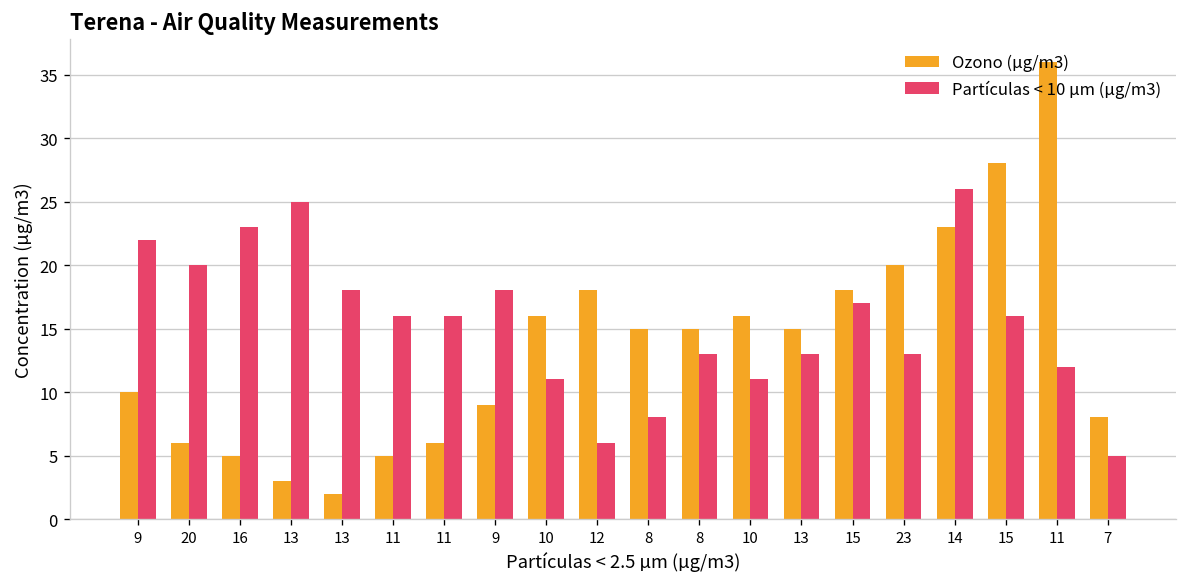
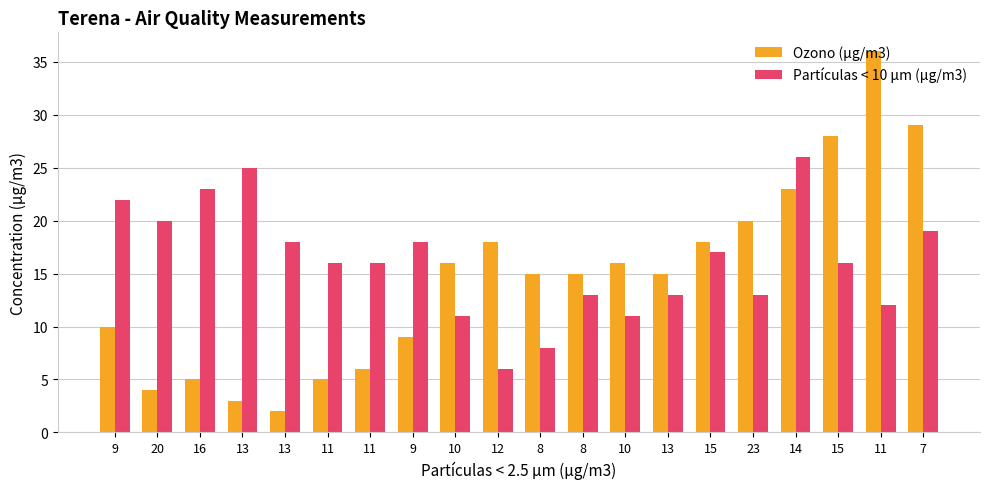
Ozono (µg/m3), 20: 6 -> 4
Ozono (µg/m3), 7: 8 -> 29
Partículas < 10 µm (µg/m3), 7: 5 -> 19
